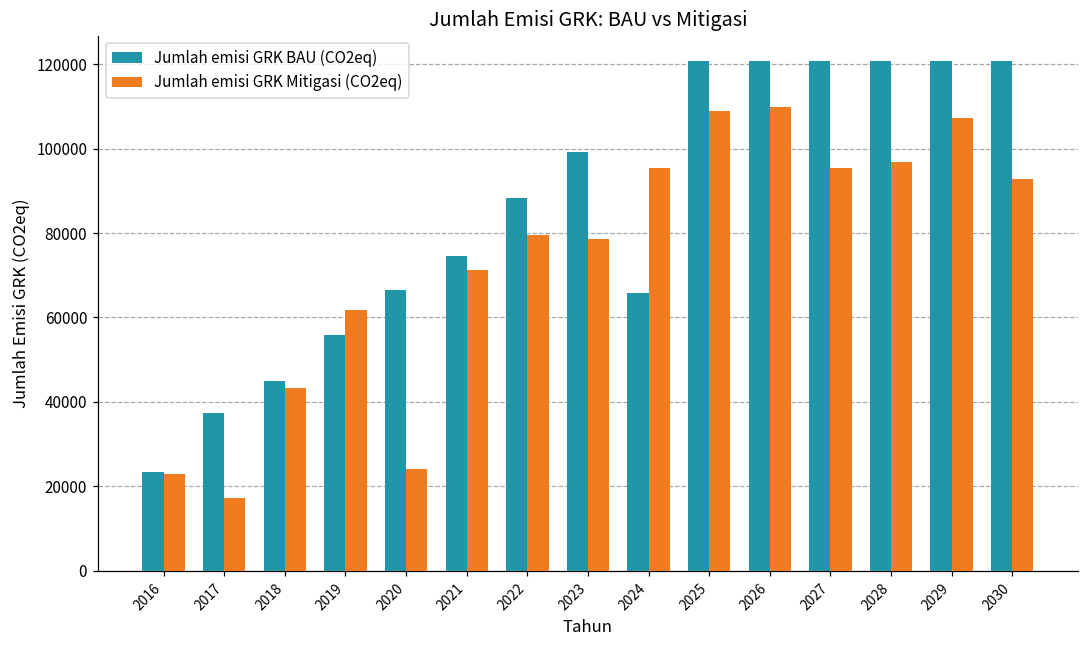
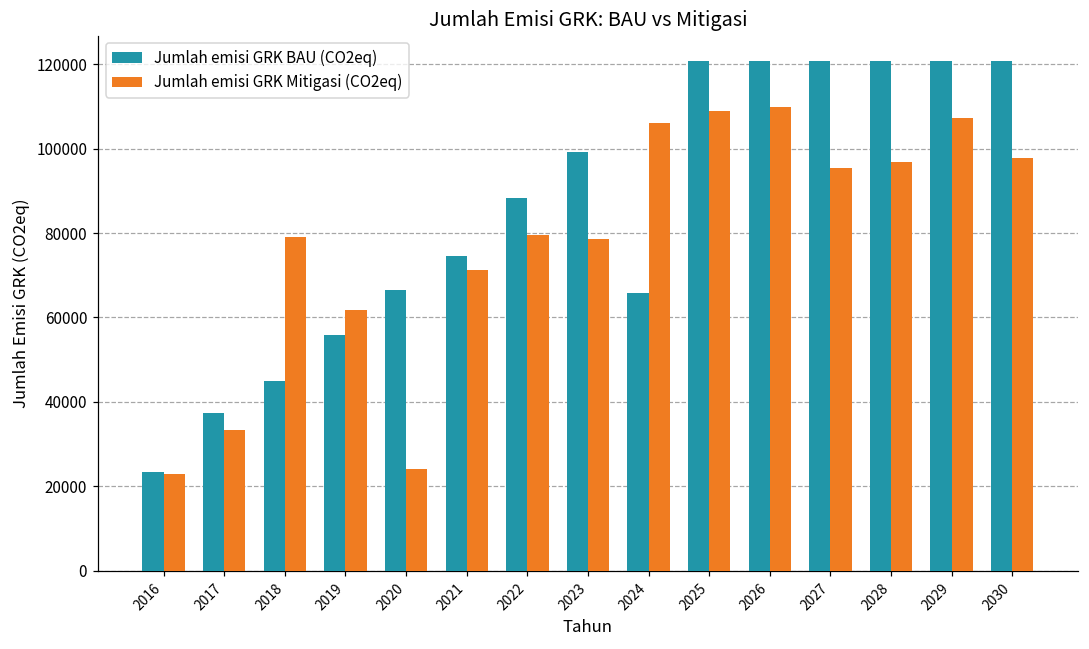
Jumlah emisi GRK Mitigasi (CO2eq), 2017: 17000 -> 33000
Jumlah emisi GRK Mitigasi (CO2eq), 2018: 43000 -> 79000
Jumlah emisi GRK Mitigasi (CO2eq), 2024: 96000 -> 106000
Jumlah emisi GRK Mitigasi (CO2eq), 2030: 93000 -> 98000
